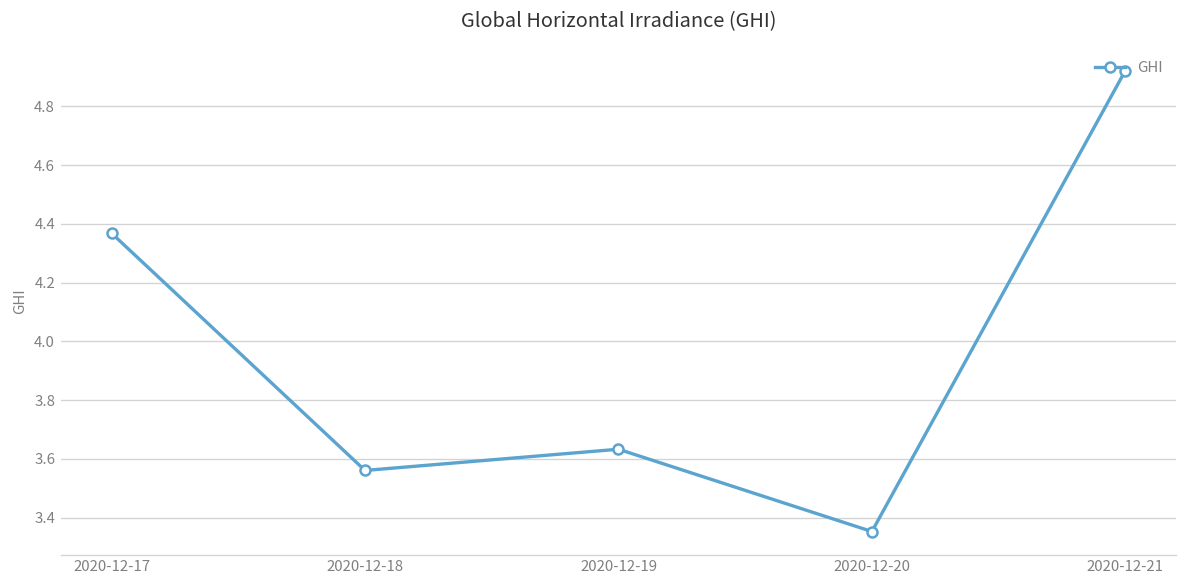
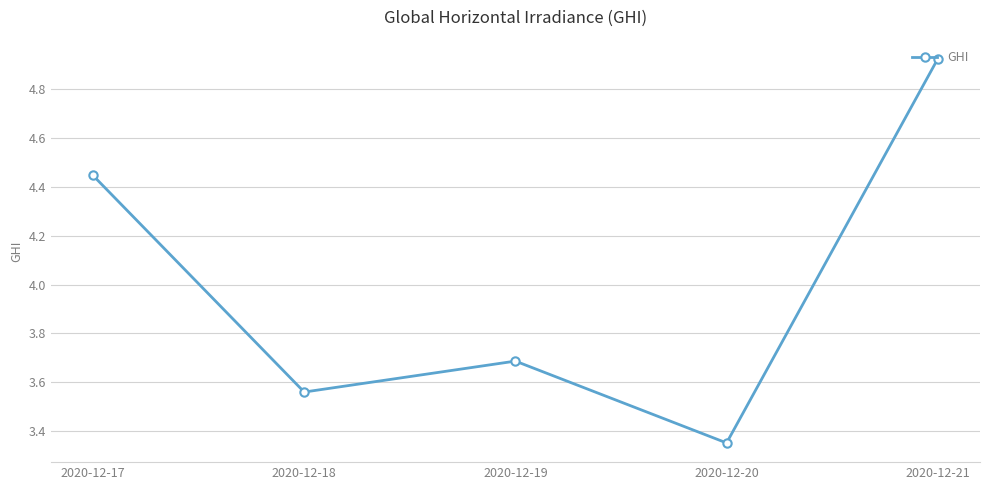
2020-12-17: 4.37 -> 4.45
2020-12-19: 3.63 -> 3.69
